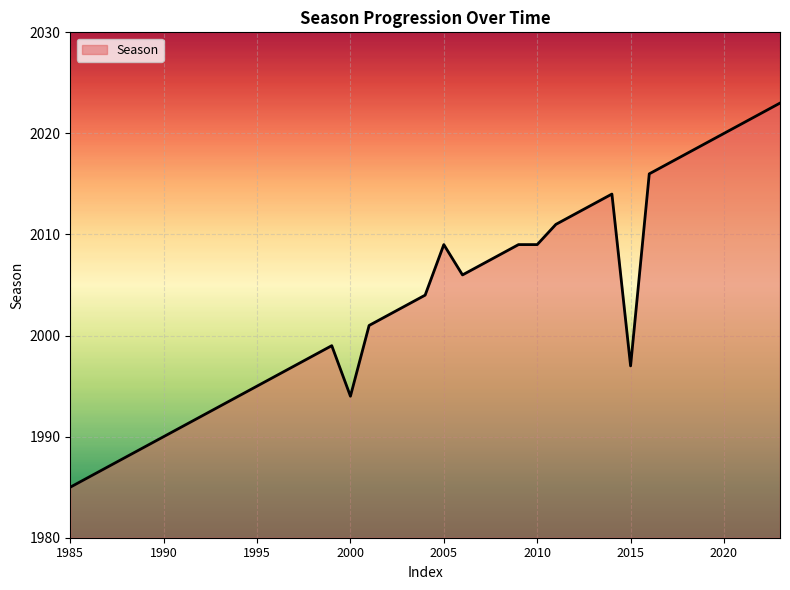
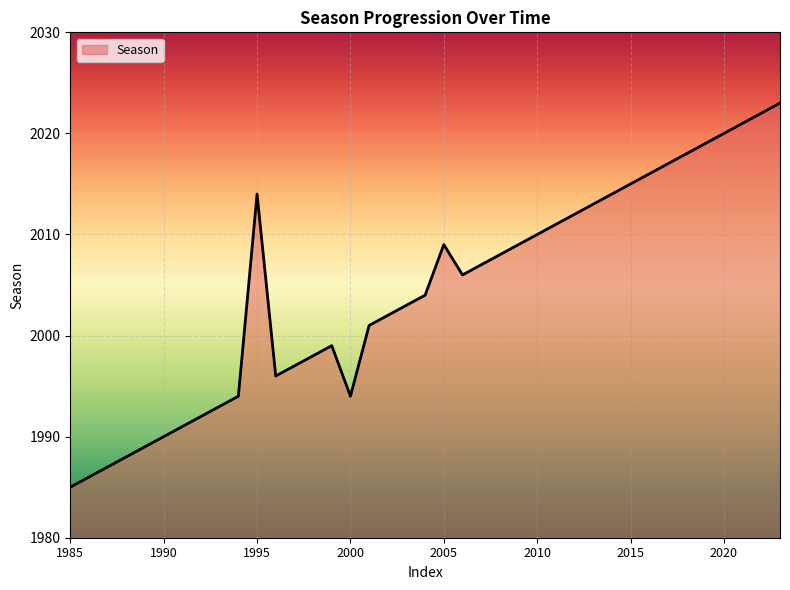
1995: 1995 -> 2014
2010: 2009 -> 2010
2015: 1997 -> 2015
